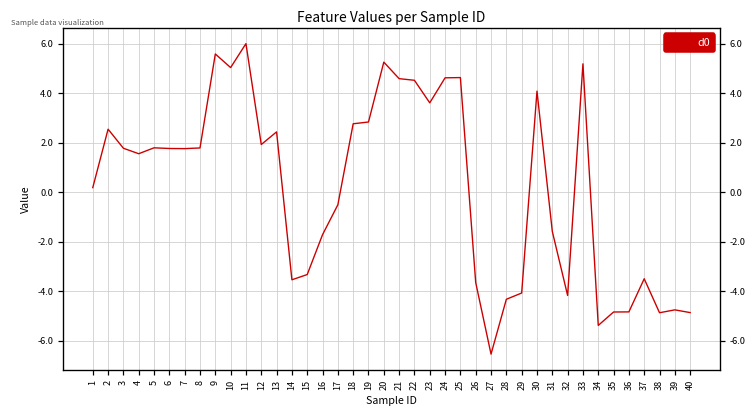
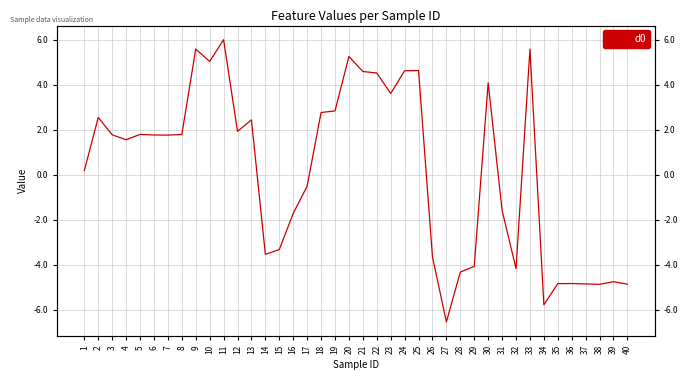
33: 5.2 -> 5.6
34: -5.4 -> -5.8
37: -3.5 -> -4.9
